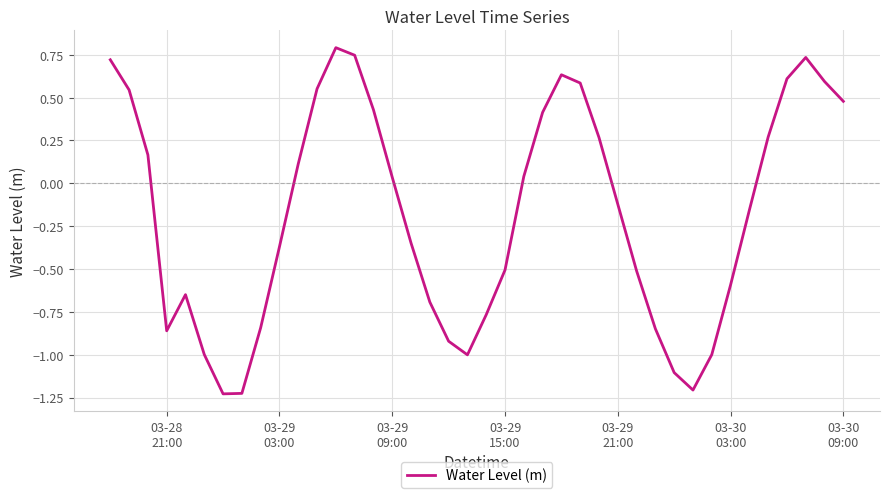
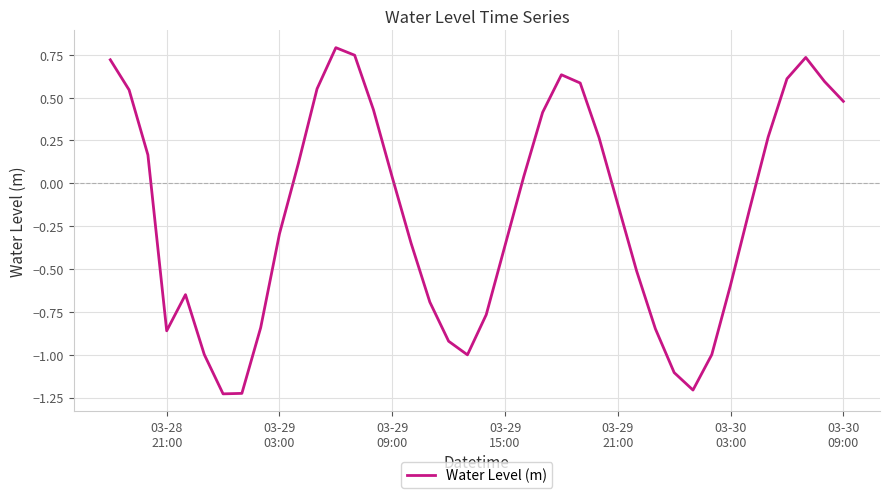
03-29 03:00: -0.37 -> -0.29
03-29 15:00: -0.51 -> -0.36
